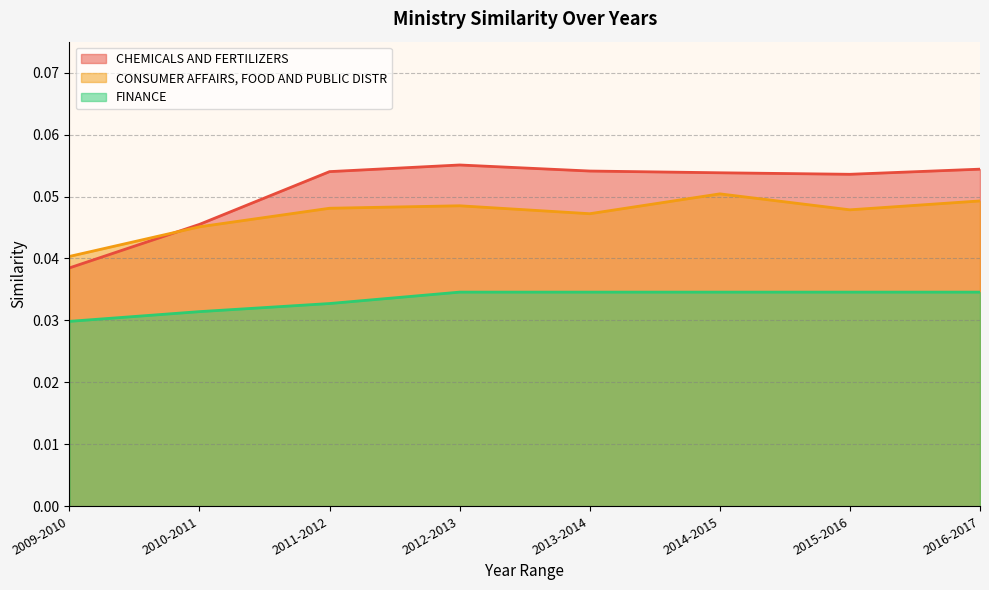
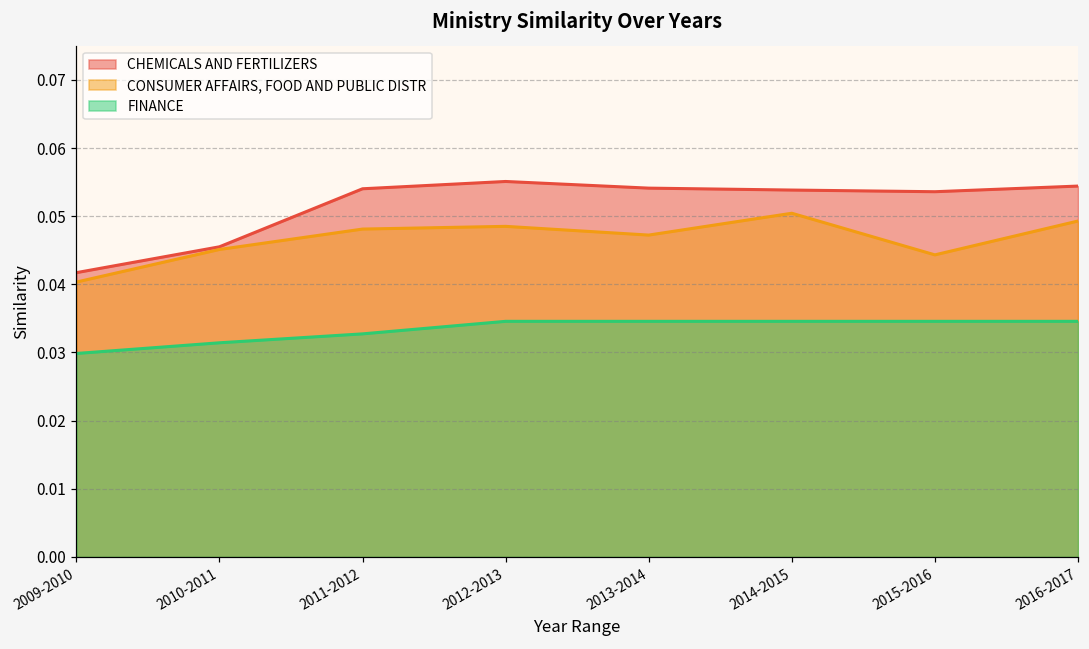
CHEMICALS AND FERTILIZERS, 2009-2010: 0.038 -> 0.042
CONSUMER AFFAIRS, FOOD AND PUBLIC DISTR, 2015-2016: 0.048 -> 0.044
